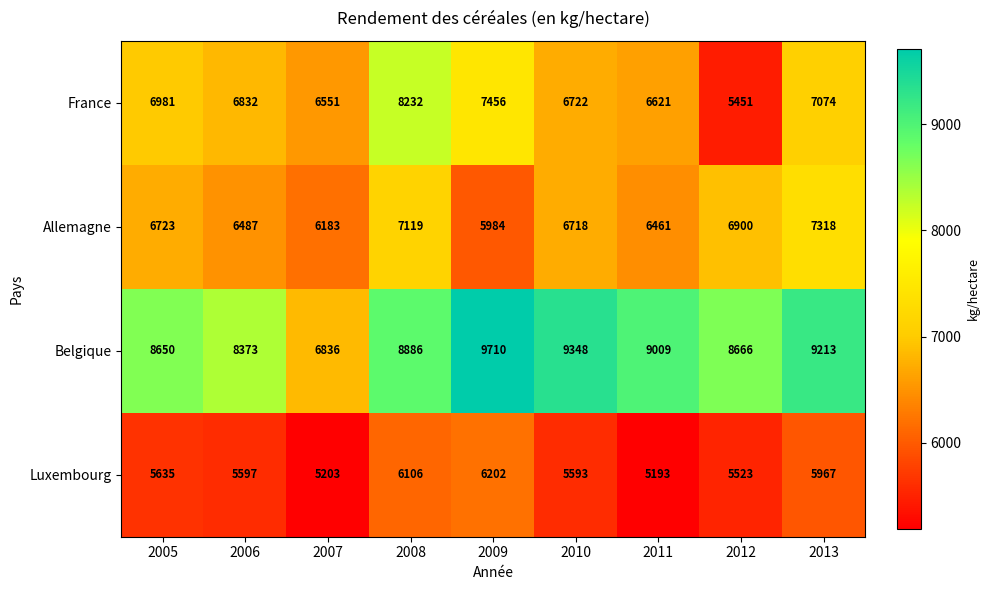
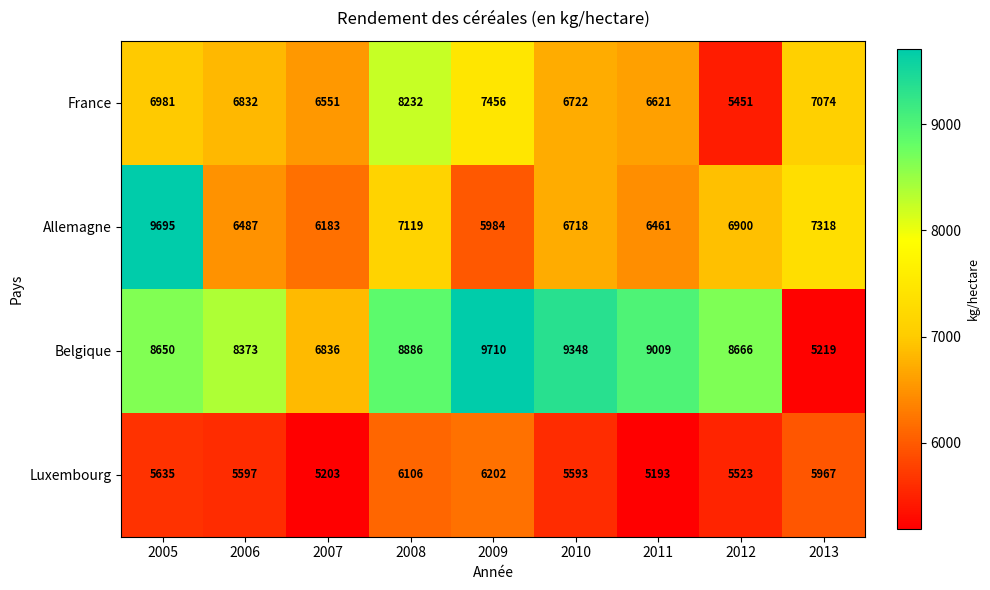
Allemagne, 2005: 6723 -> 9695
Belgique, 2013: 9213 -> 5219
